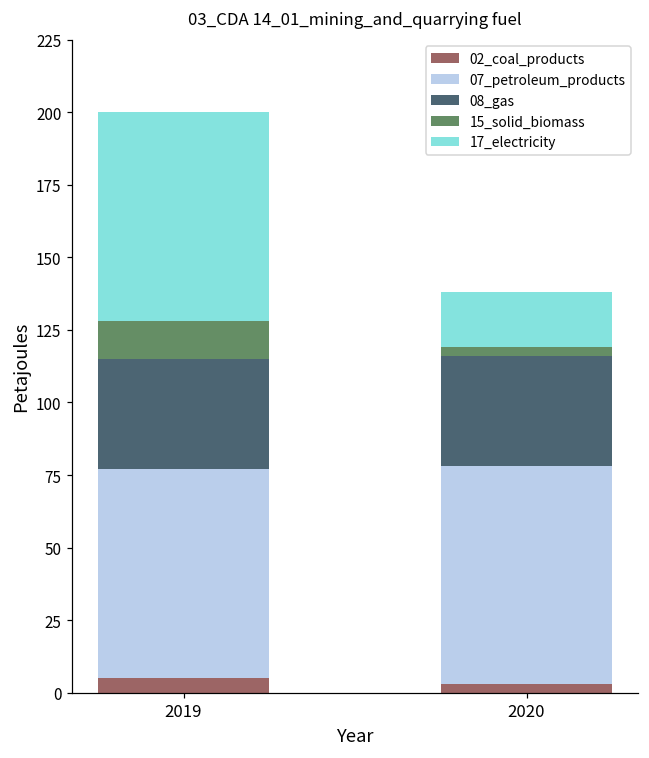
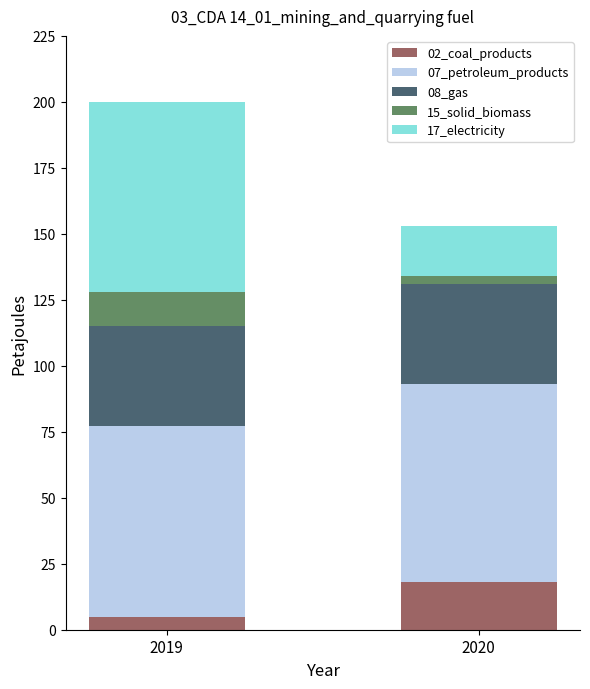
02_coal_products, 2020: 3 -> 18
